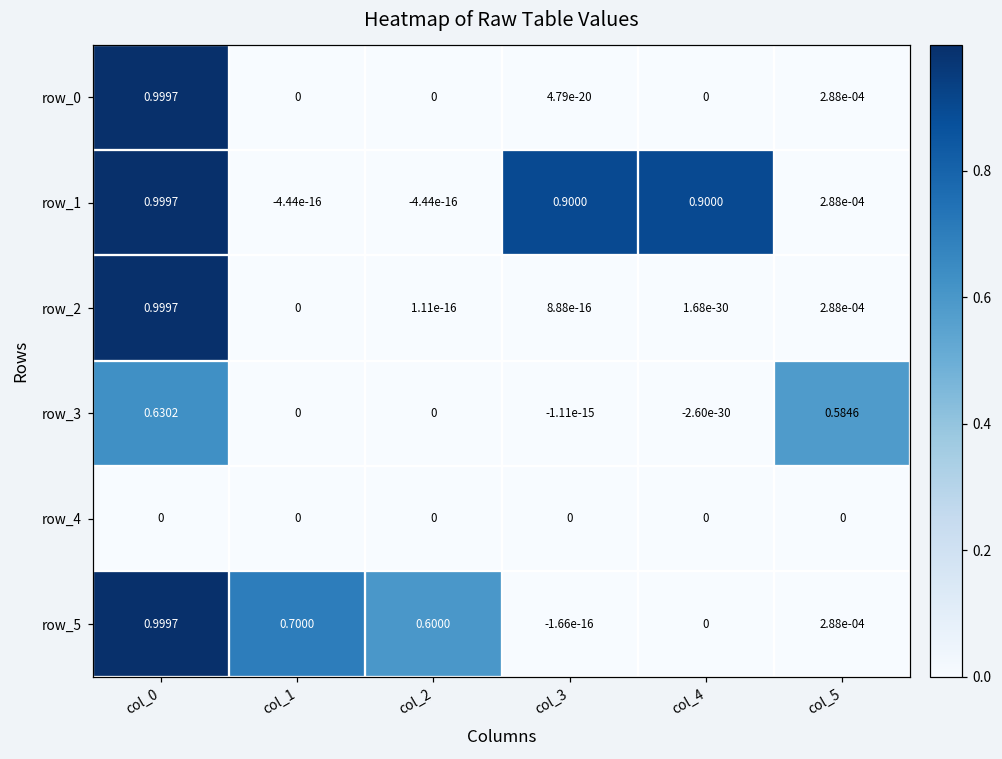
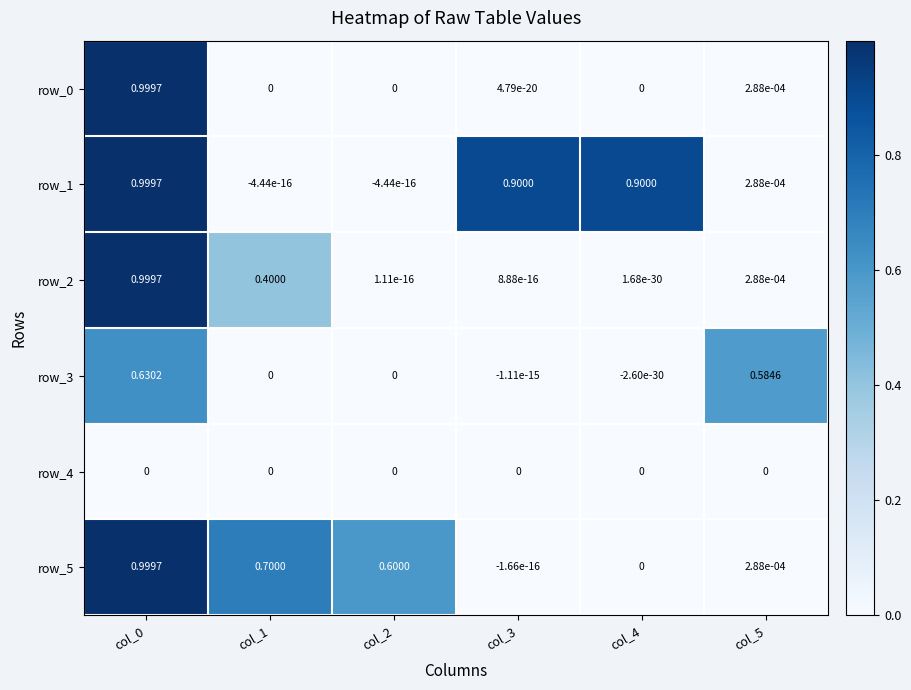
row_2, col_1: 0 -> 0.4000
